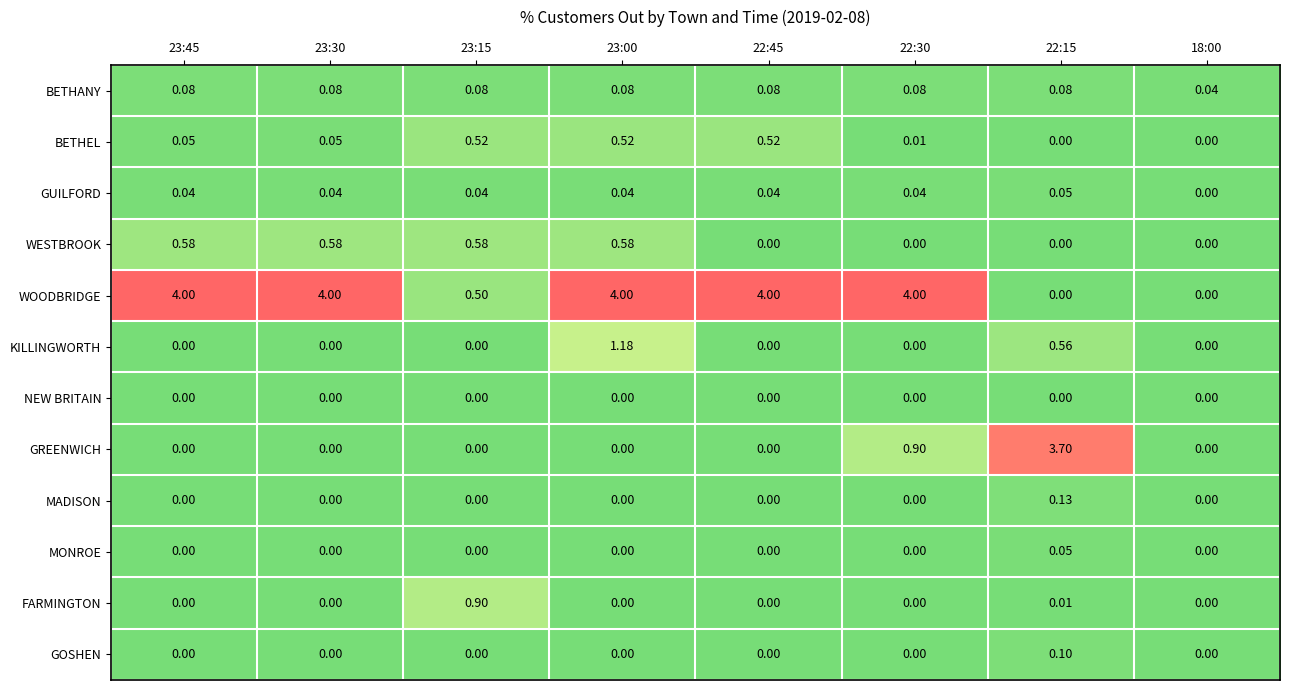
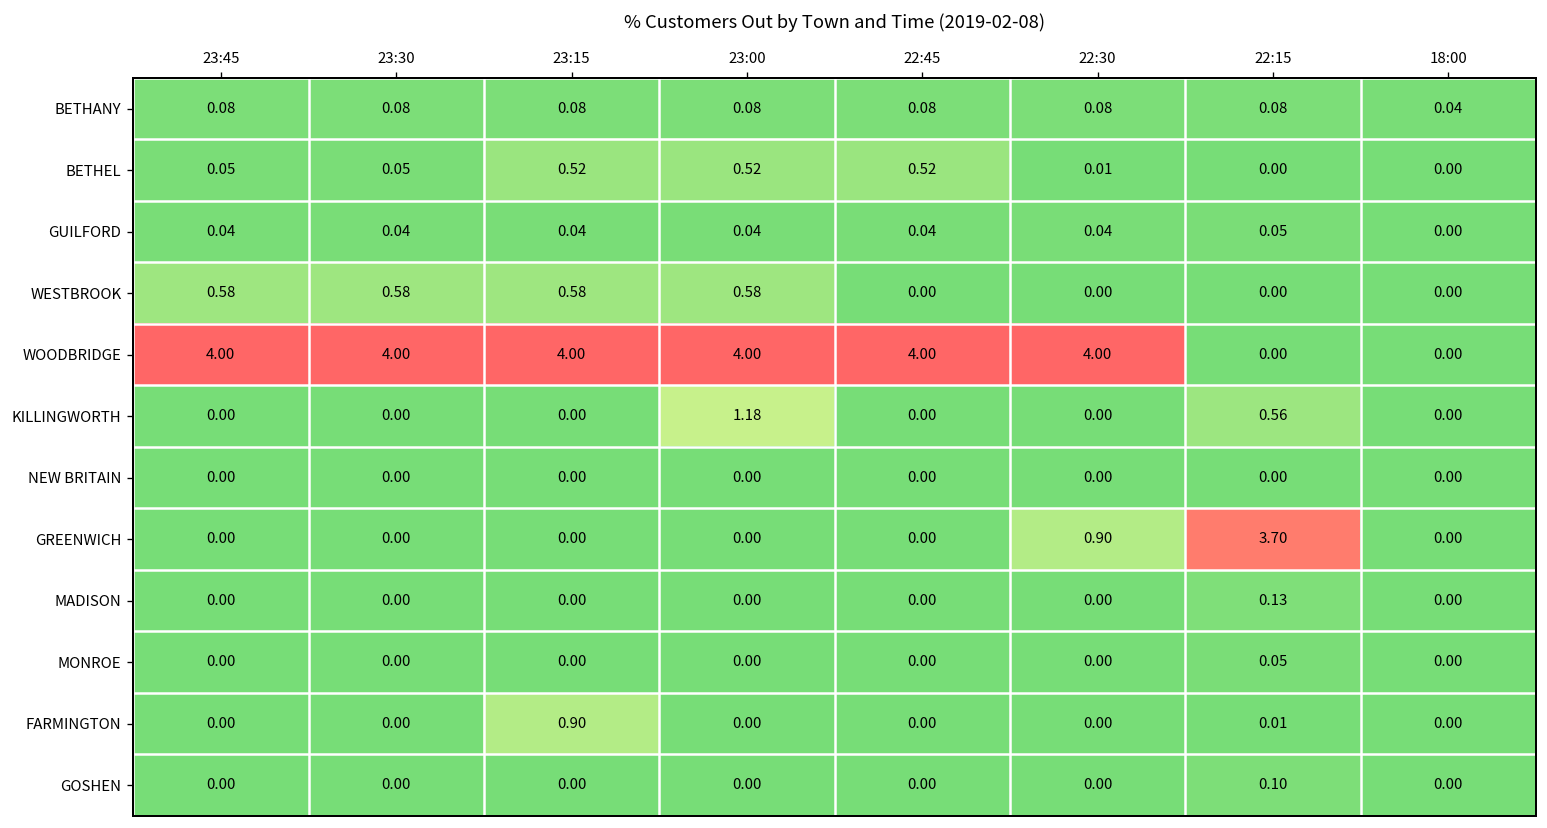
WOODBRIDGE, 23:15: 0.50 -> 4.00
